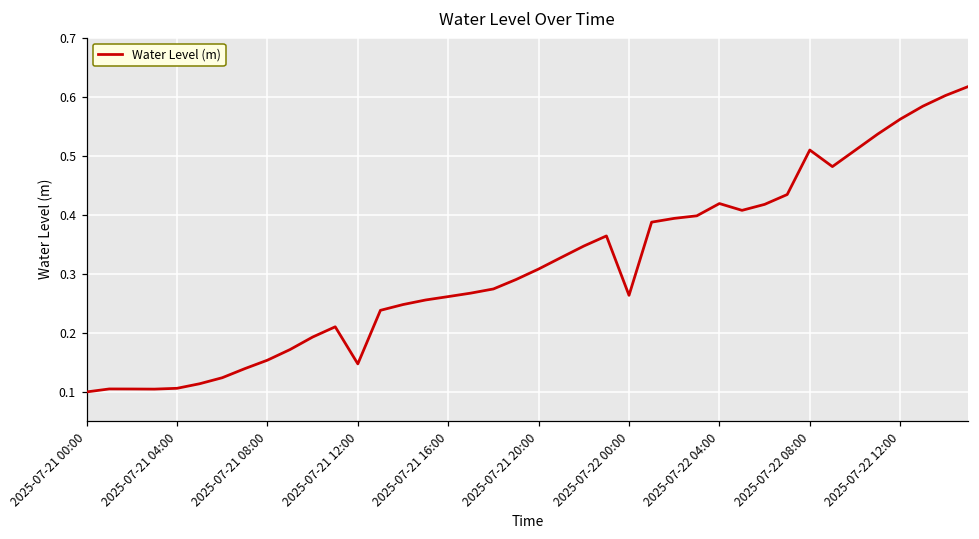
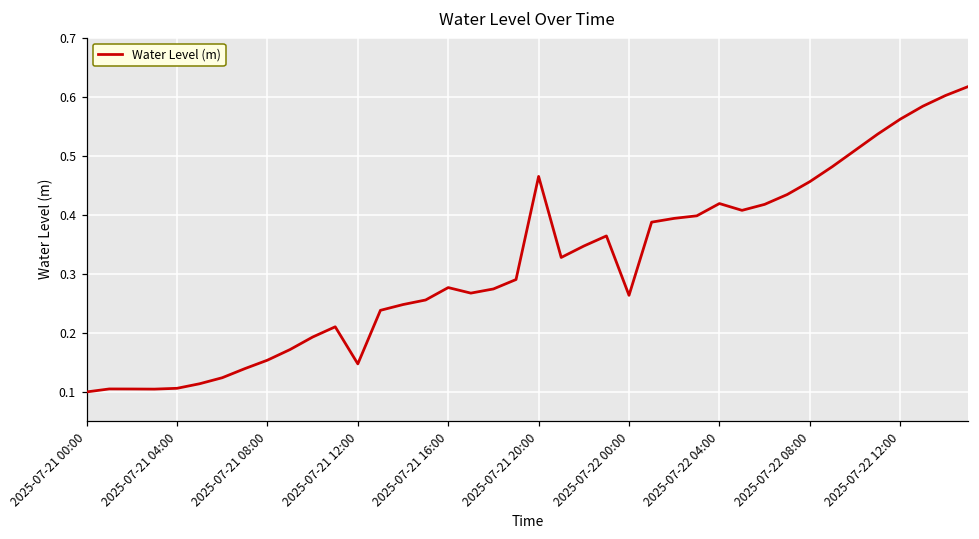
2025-07-21 16:00: 0.26 -> 0.28
2025-07-21 20:00: 0.31 -> 0.46
2025-07-22 08:00: 0.51 -> 0.46
